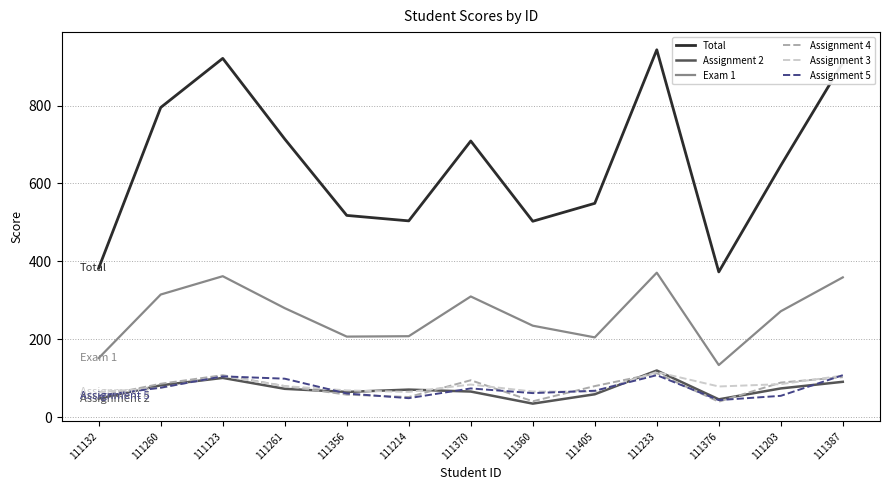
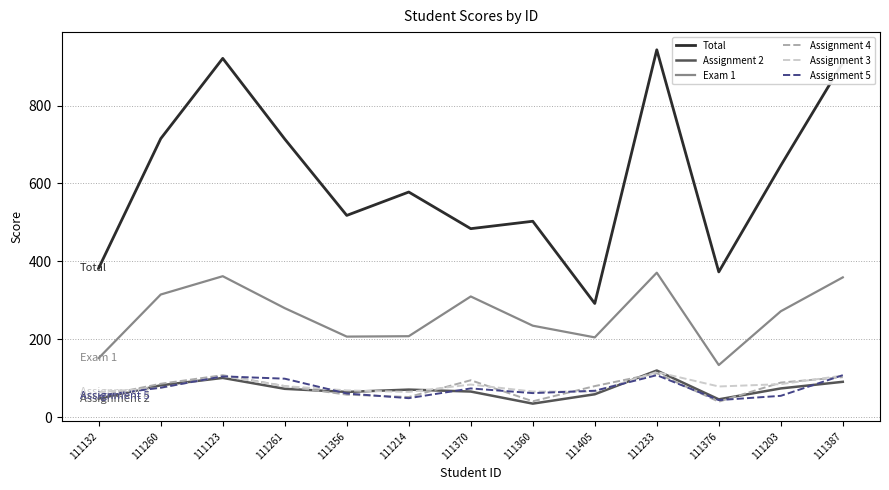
Total, 111260: 800 -> 720
Total, 111214: 500 -> 580
Total, 111370: 710 -> 480
Total, 111405: 550 -> 290
